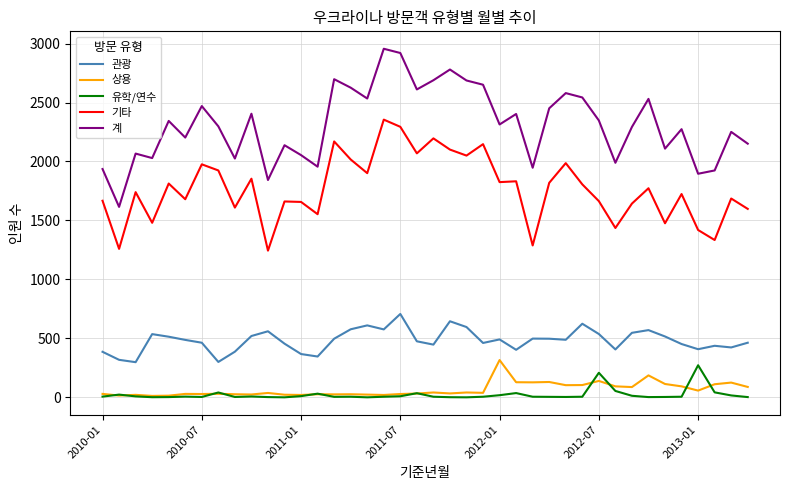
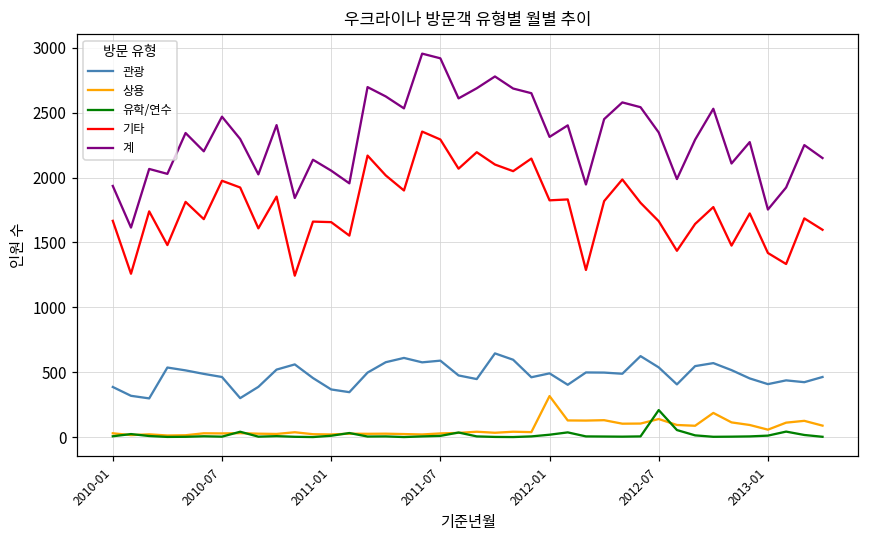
관광, 2011-07: 710 -> 590
유학/연수, 2013-01: 270 -> 10
계, 2013-01: 1900 -> 1750
